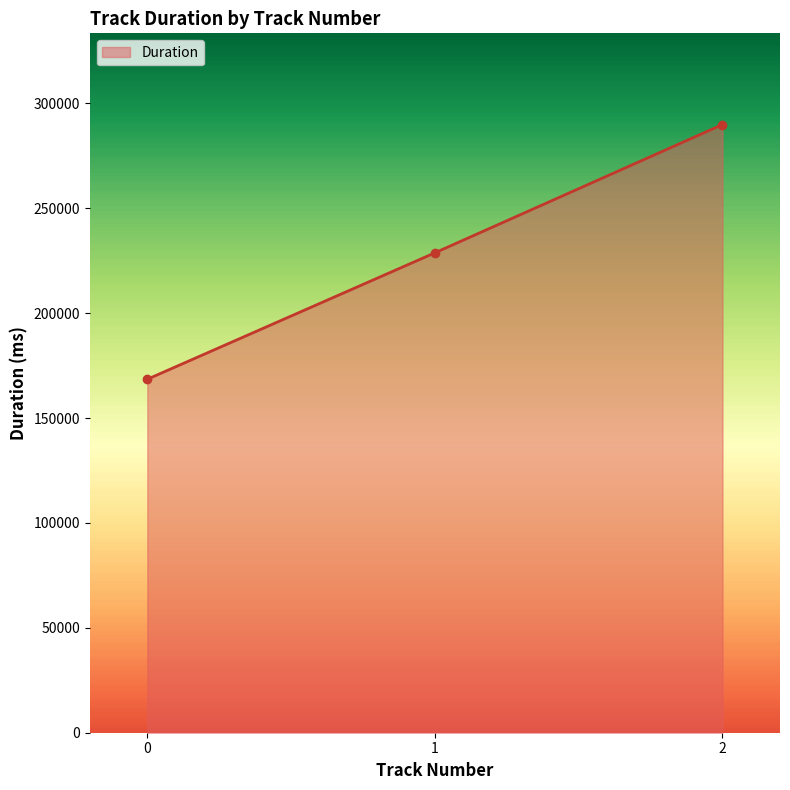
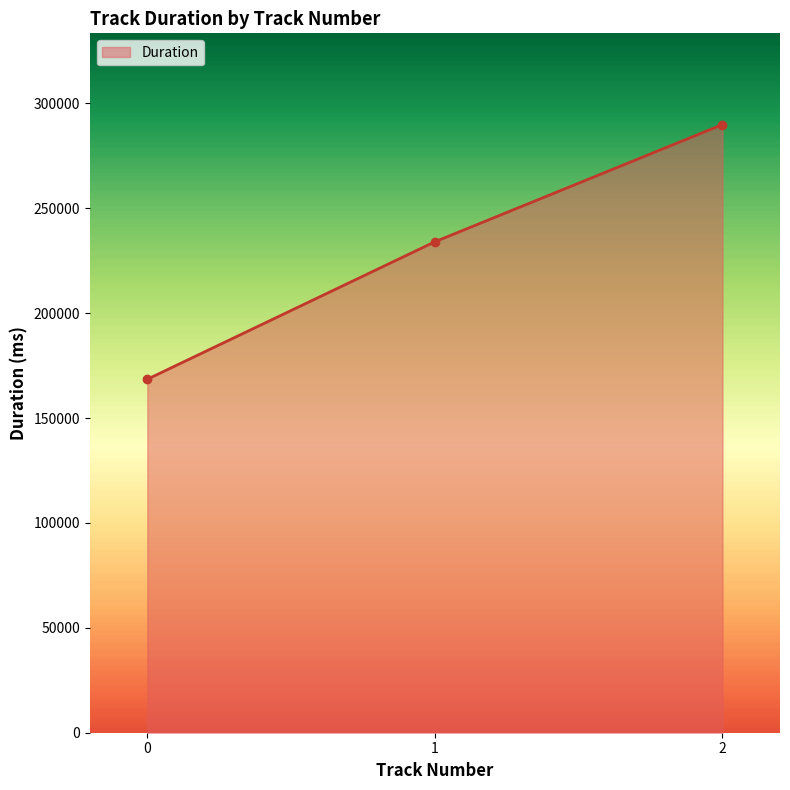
1: 229000 -> 234000
